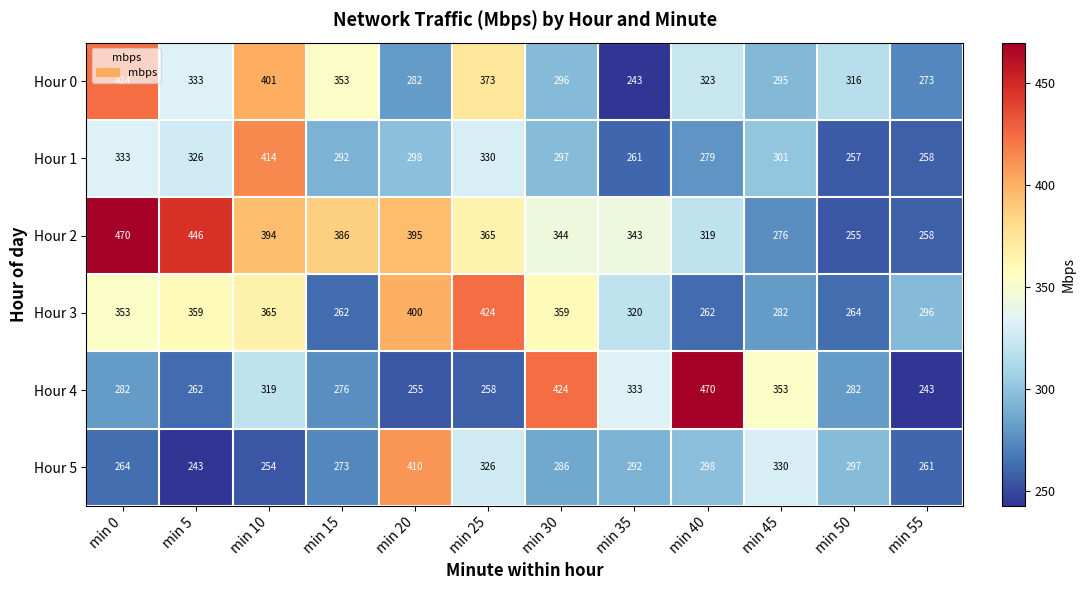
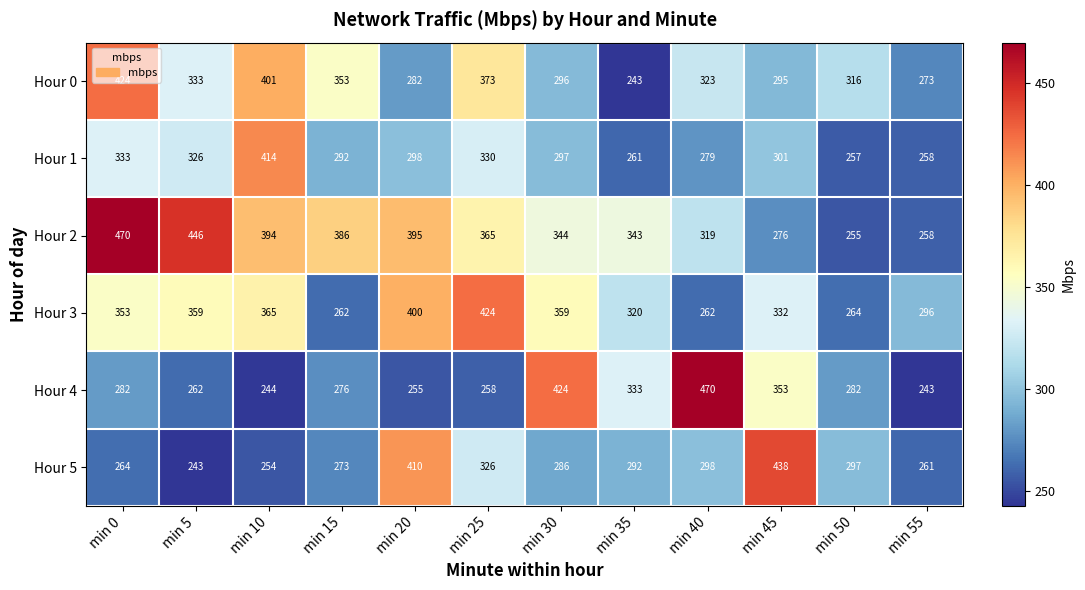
Hour 3, min 45: 282 -> 332
Hour 4, min 10: 319 -> 244
Hour 5, min 45: 330 -> 438
